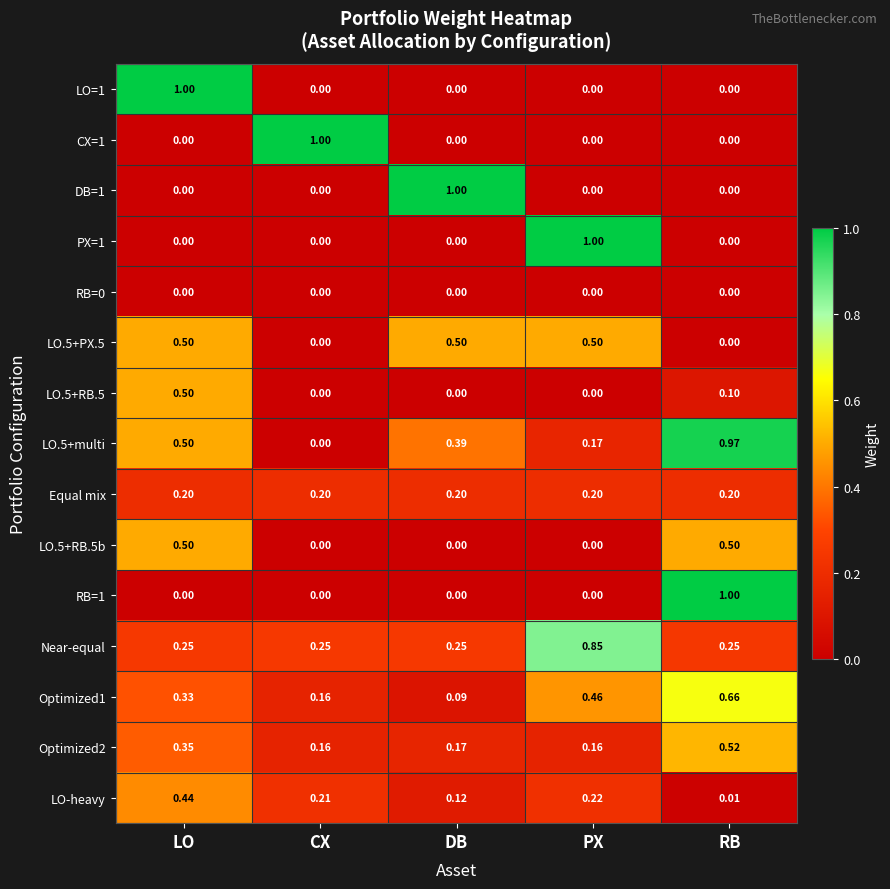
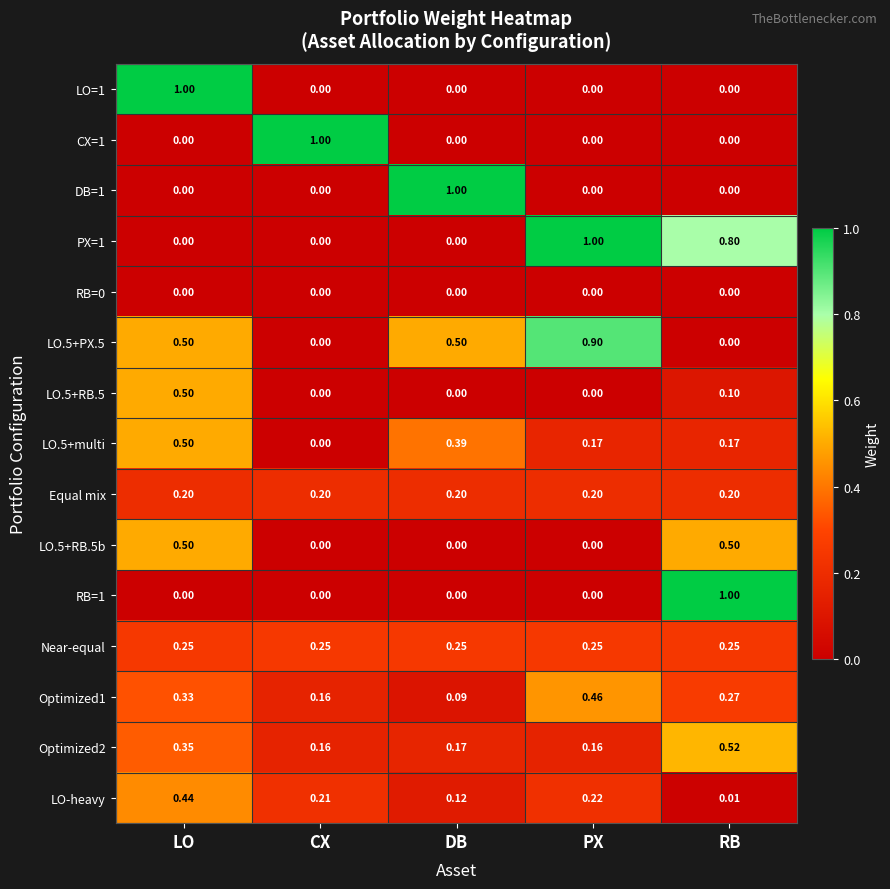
PX=1, RB: 0.00 -> 0.80
LO.5+PX.5, PX: 0.50 -> 0.90
LO.5+multi, RB: 0.97 -> 0.17
Near-equal, PX: 0.85 -> 0.25
Optimized1, RB: 0.66 -> 0.27
